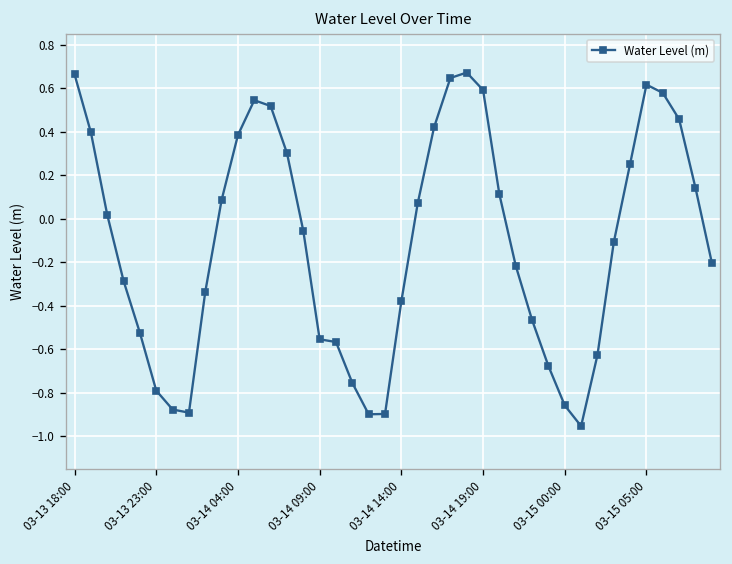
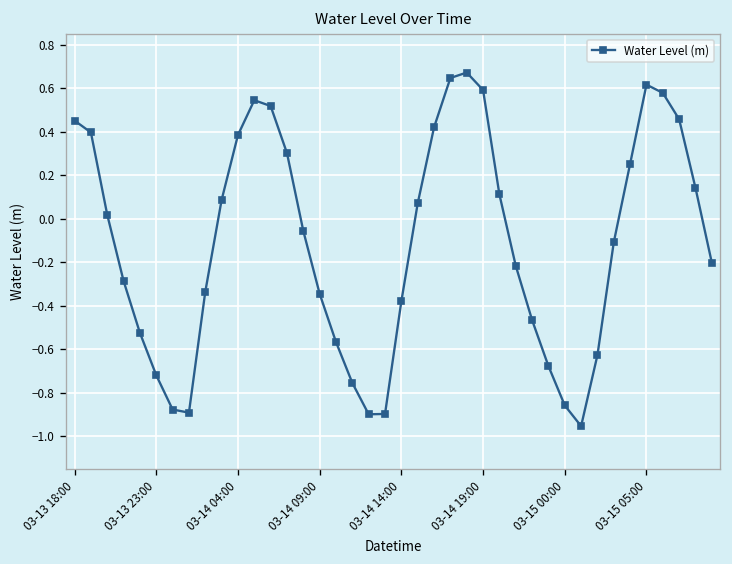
03-13 18:00: 0.66 -> 0.45
03-13 23:00: -0.79 -> -0.72
03-14 09:00: -0.55 -> -0.35
